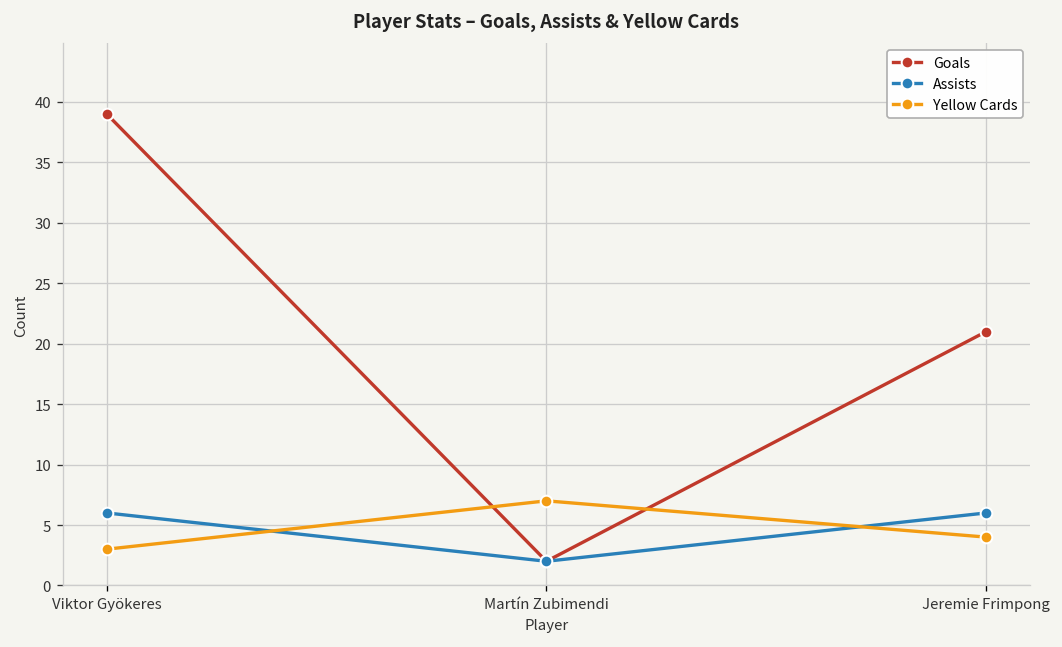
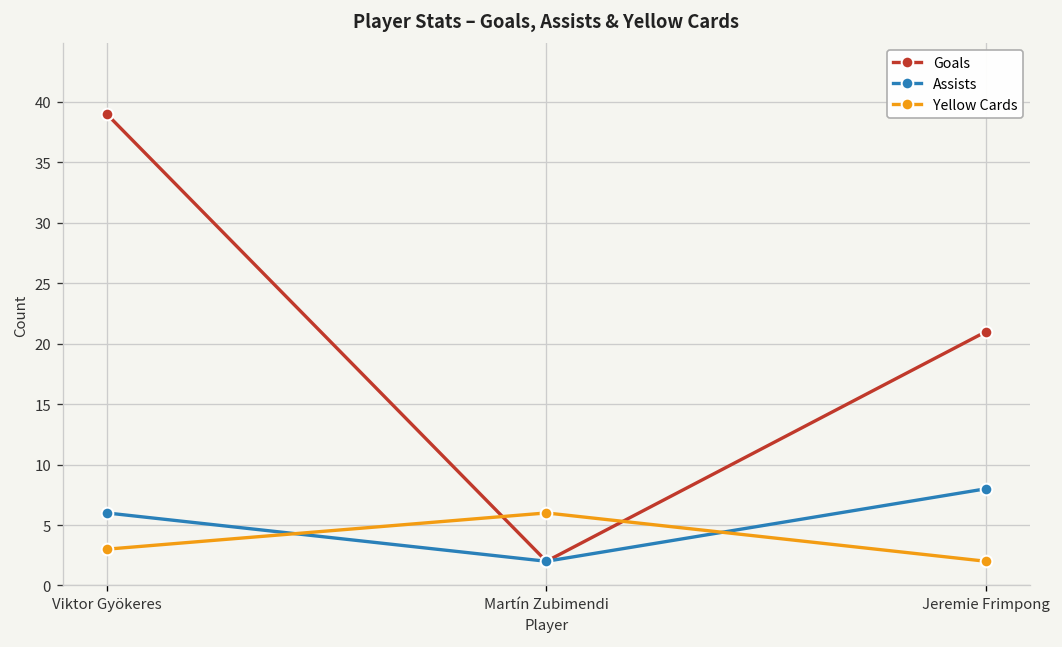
Yellow Cards, Martín Zubimendi: 7 -> 6
Assists, Jeremie Frimpong: 6 -> 8
Yellow Cards, Jeremie Frimpong: 4 -> 2
